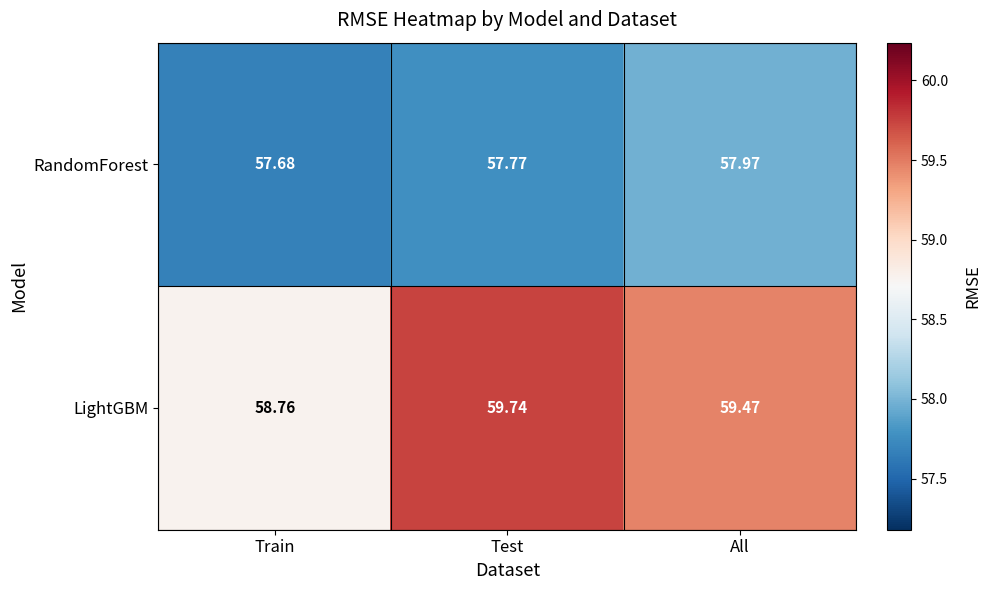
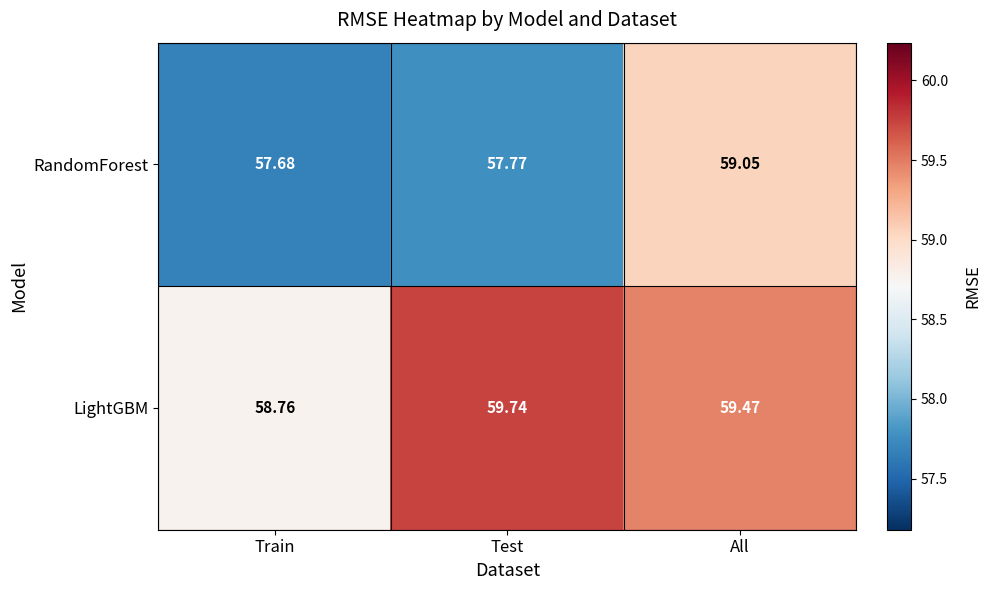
RandomForest, All: 57.97 -> 59.05
